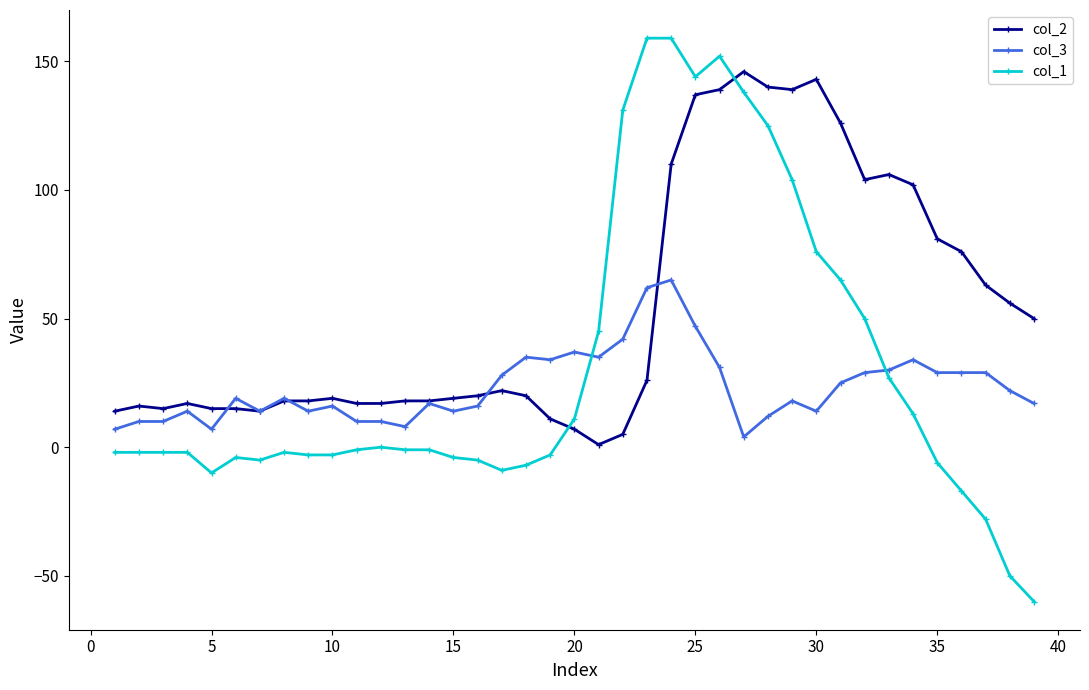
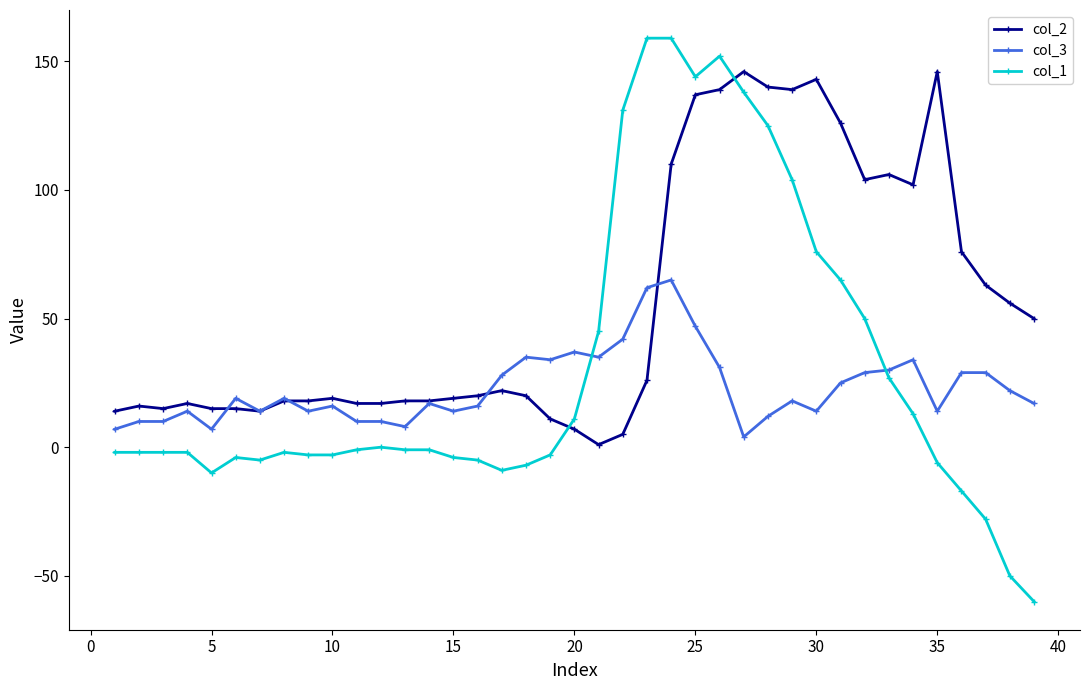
col_2, 35: 81 -> 146
col_3, 35: 29 -> 14
